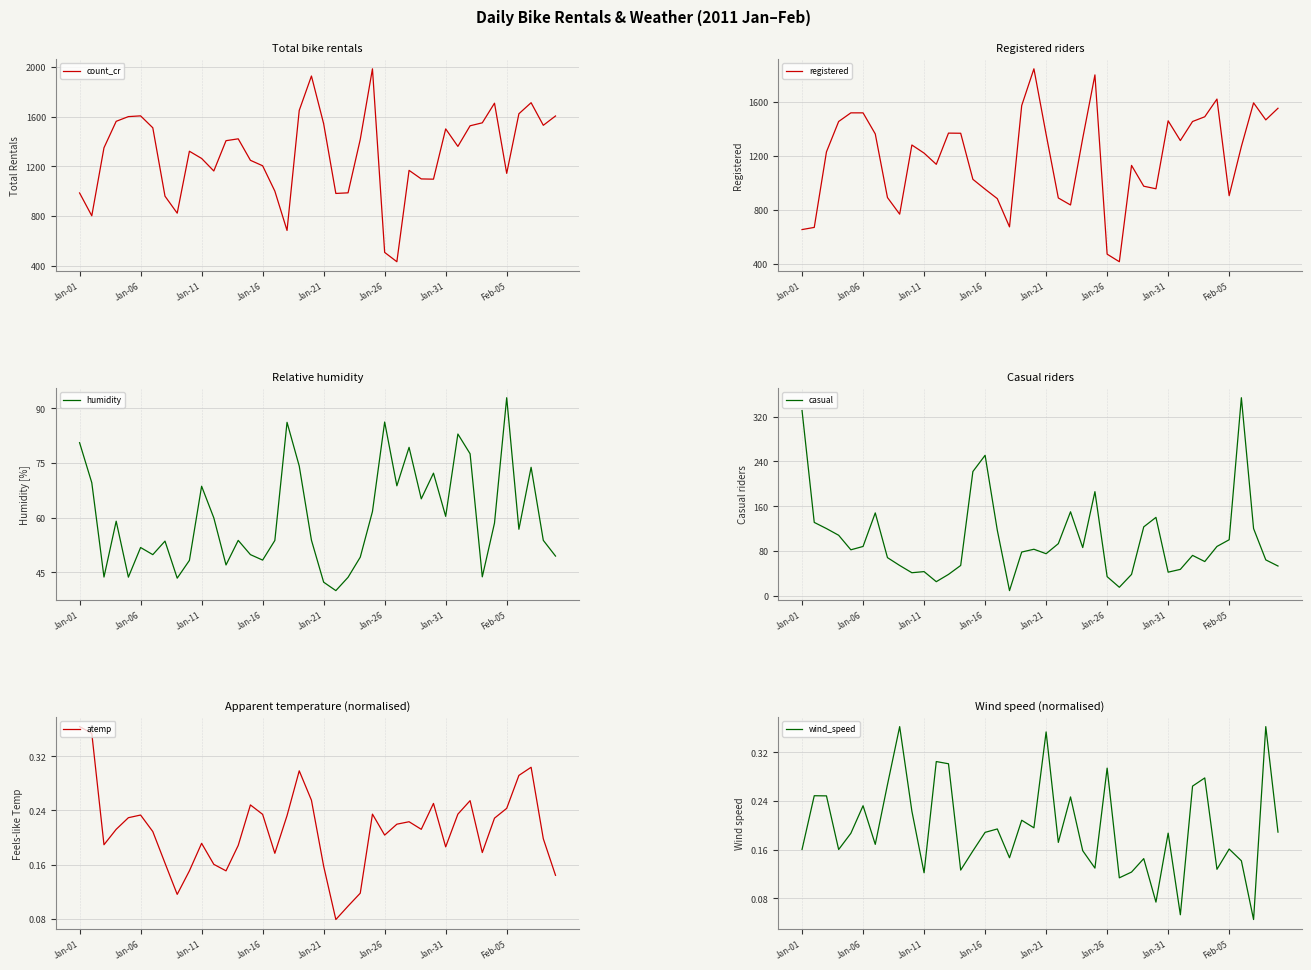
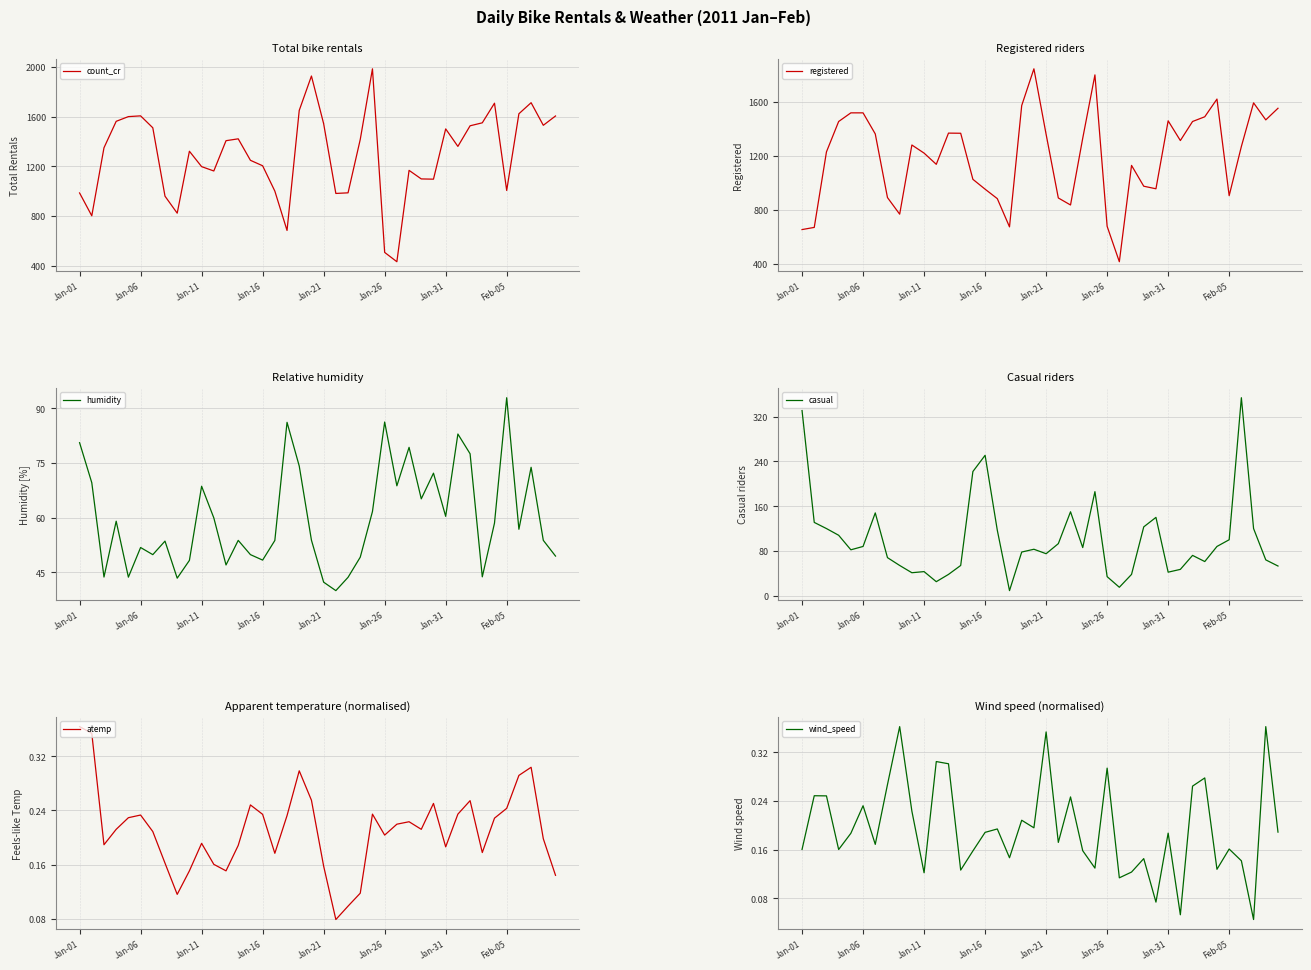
Total bike rentals, Jan-11: 1260 -> 1200
Total bike rentals, Feb-05: 1140 -> 1010
Registered riders, Jan-26: 470 -> 680
